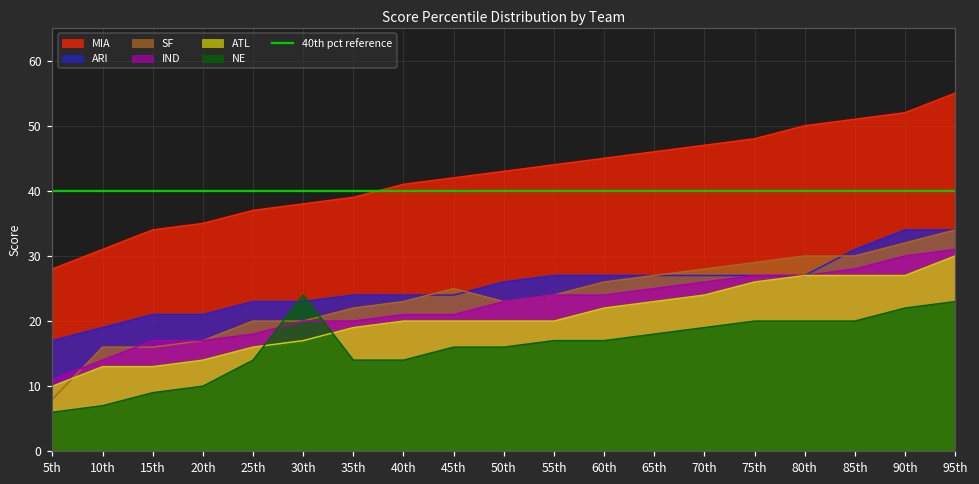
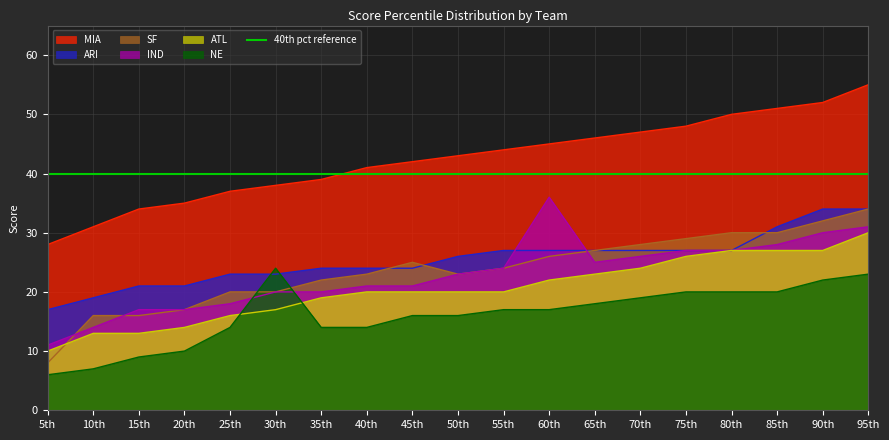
IND, 60th: 24 -> 36
